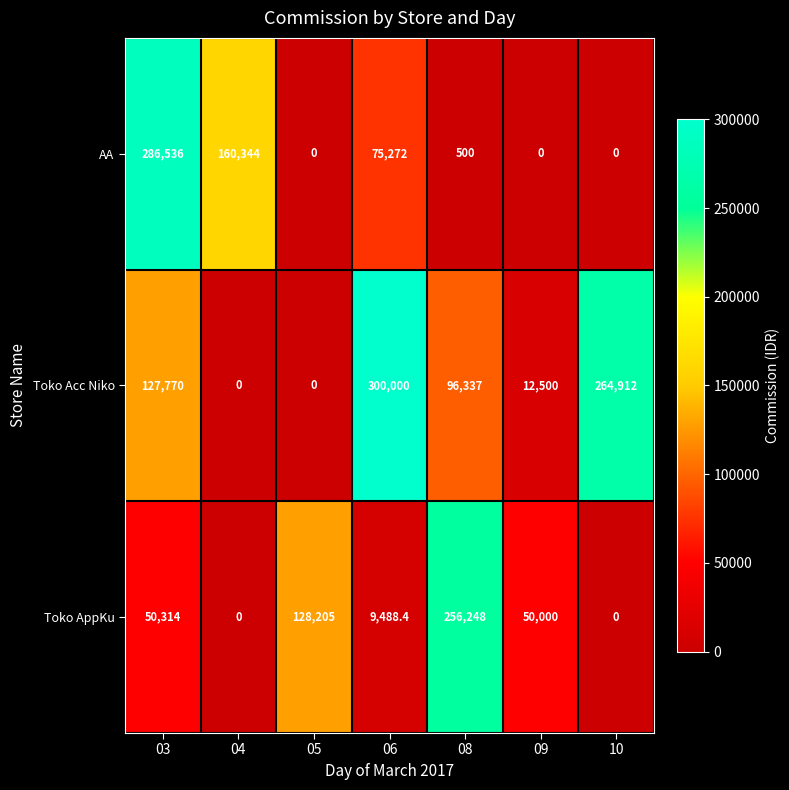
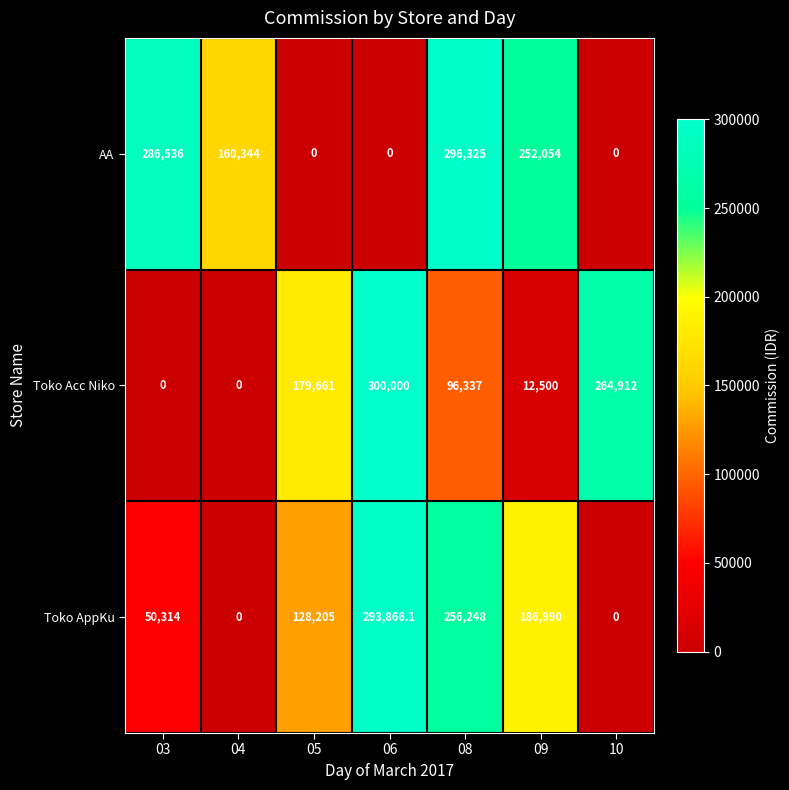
AA, 06: 75,272 -> 0
AA, 08: 500 -> 296,325
AA, 09: 0 -> 252,054
Toko Acc Niko, 03: 127,770 -> 0
Toko Acc Niko, 05: 0 -> 179,661
Toko AppKu, 06: 9,488.4 -> 293,866.1
Toko AppKu, 09: 50,000 -> 186,990
